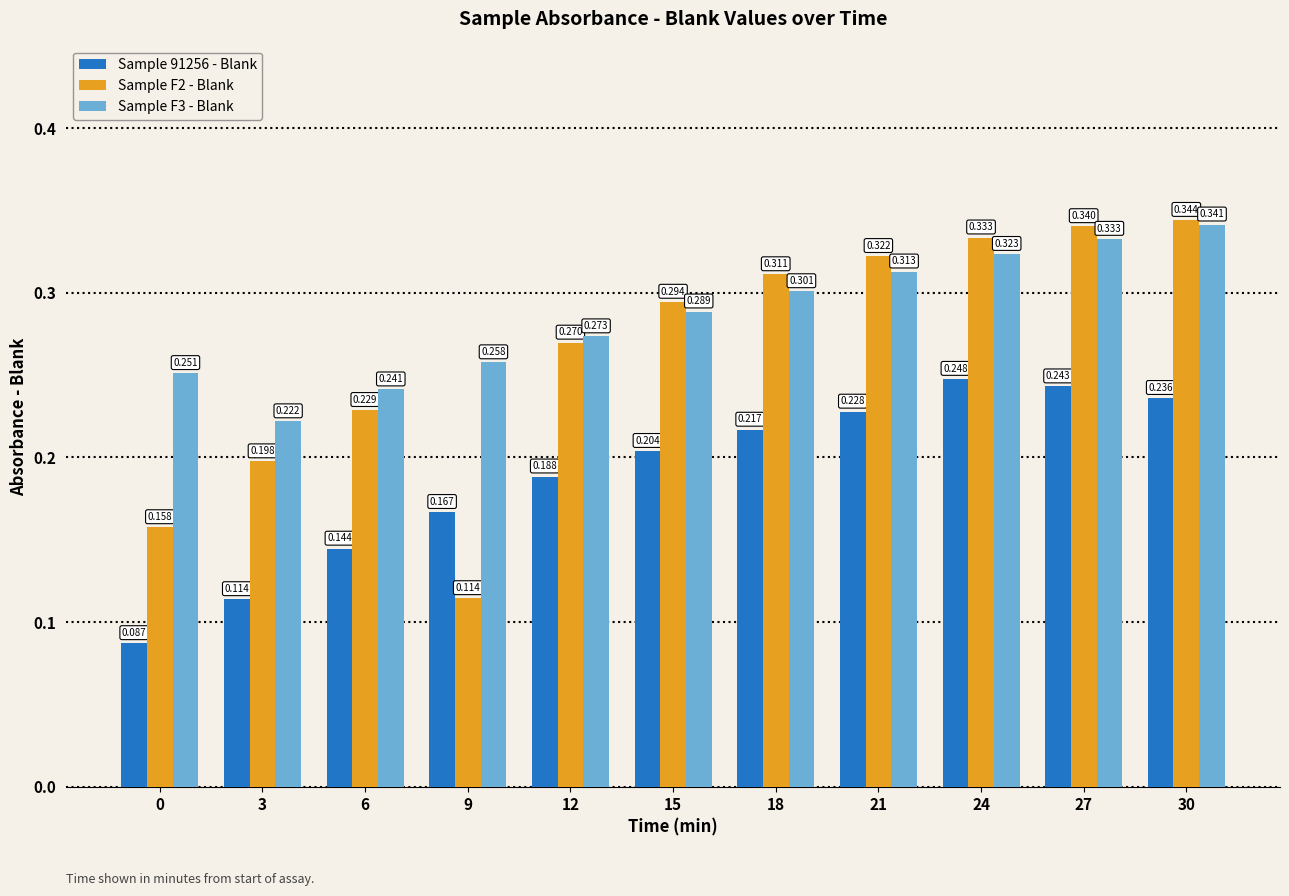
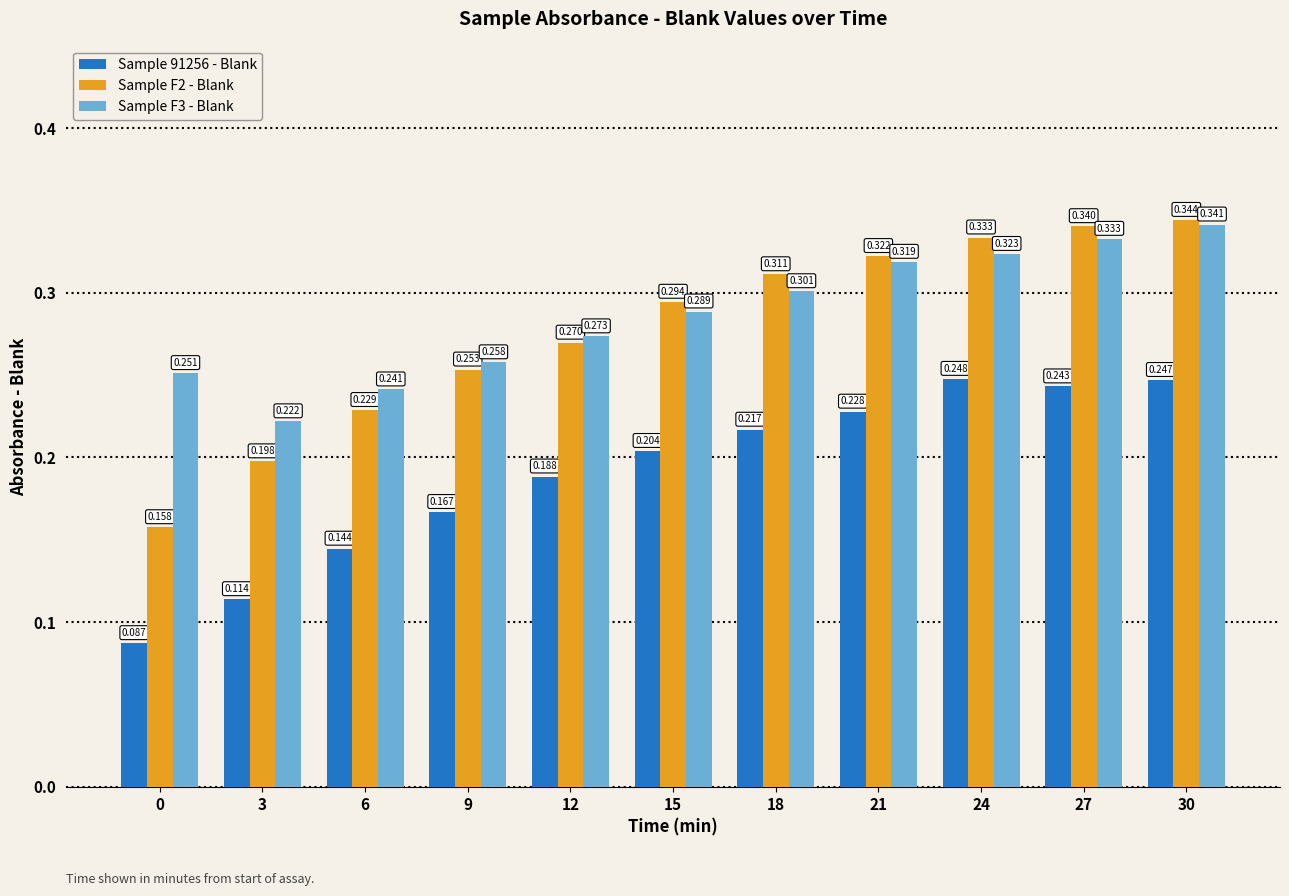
Sample F2 - Blank, 9: 0.114 -> 0.253
Sample F3 - Blank, 21: 0.313 -> 0.319
Sample 91256 - Blank, 30: 0.236 -> 0.247
